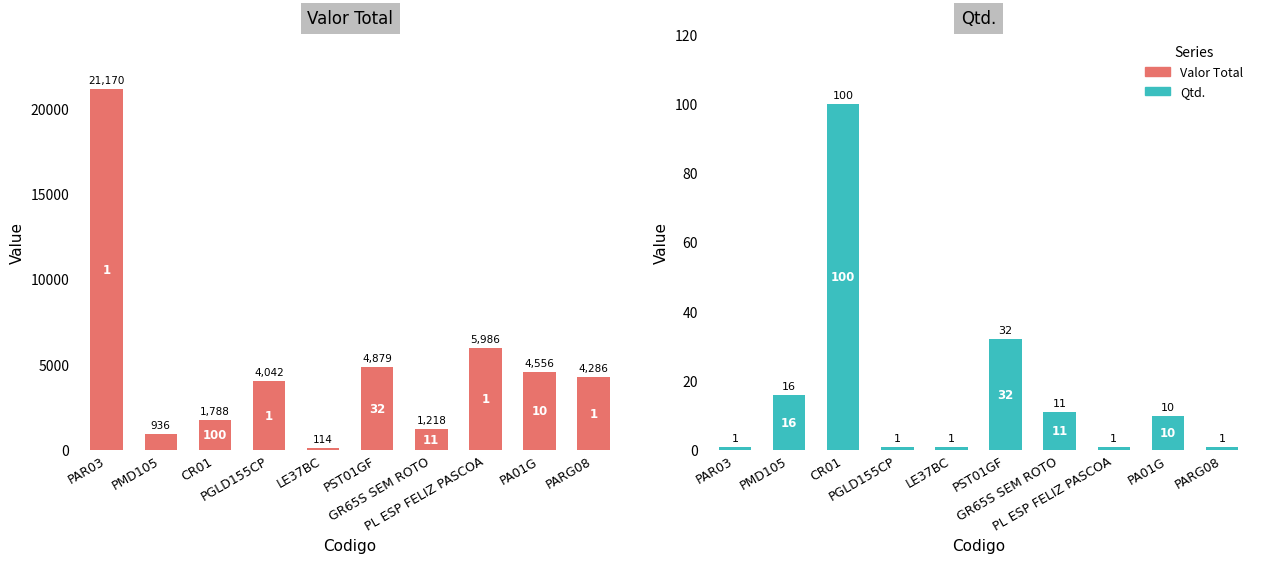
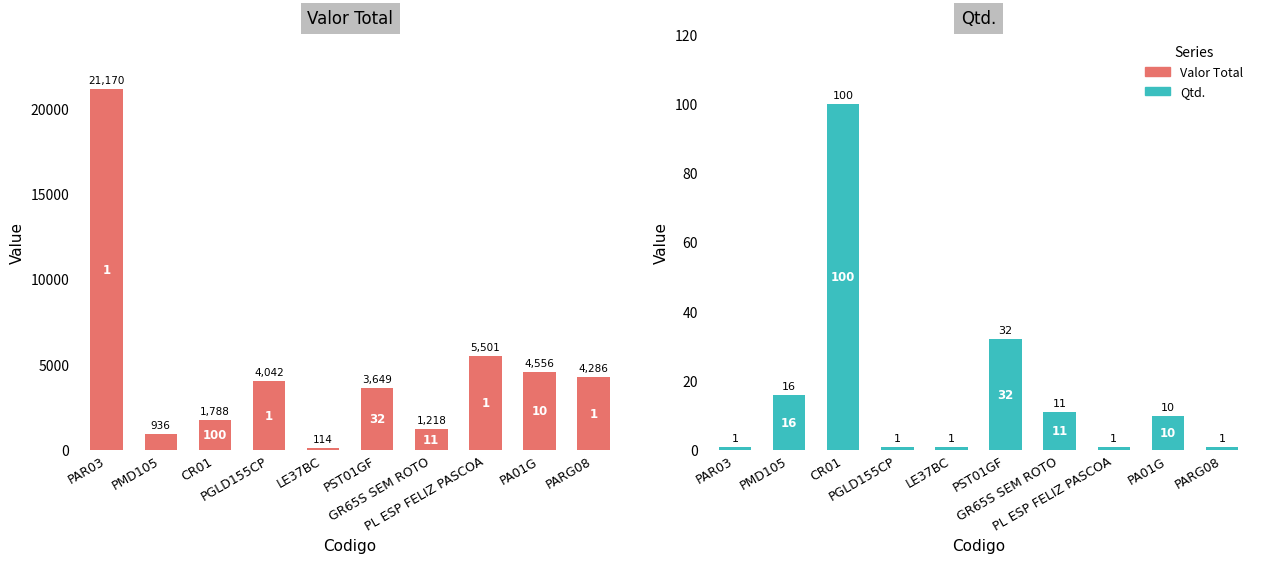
Valor Total, PST01GF: 4,879 -> 3,649
Valor Total, PL ESP FELIZ PASCOA: 5,986 -> 5,501
